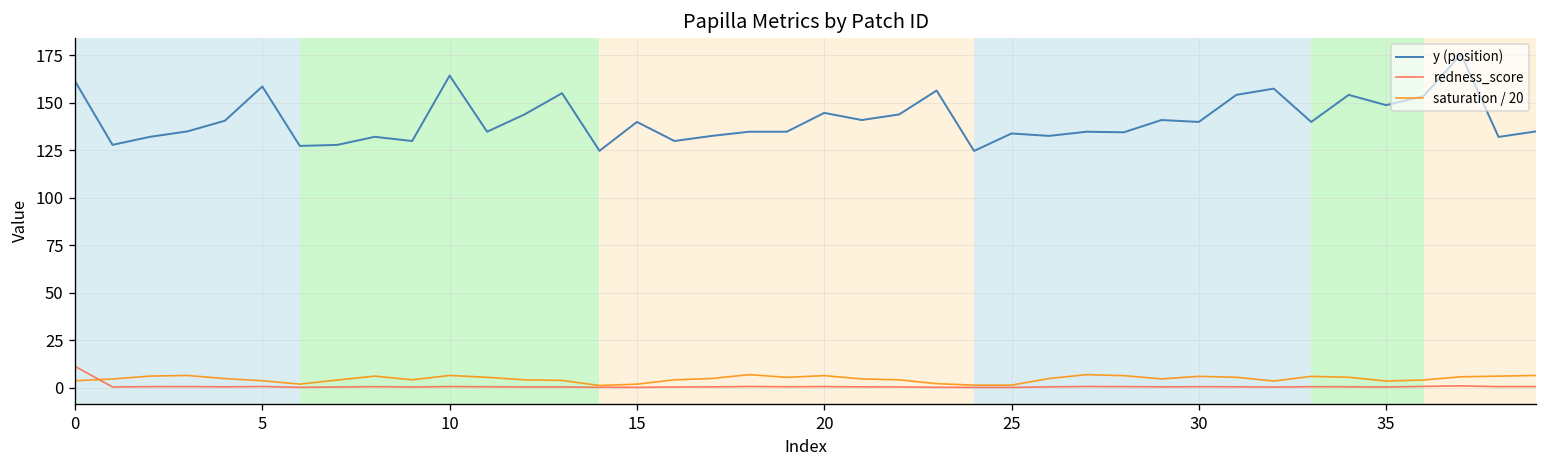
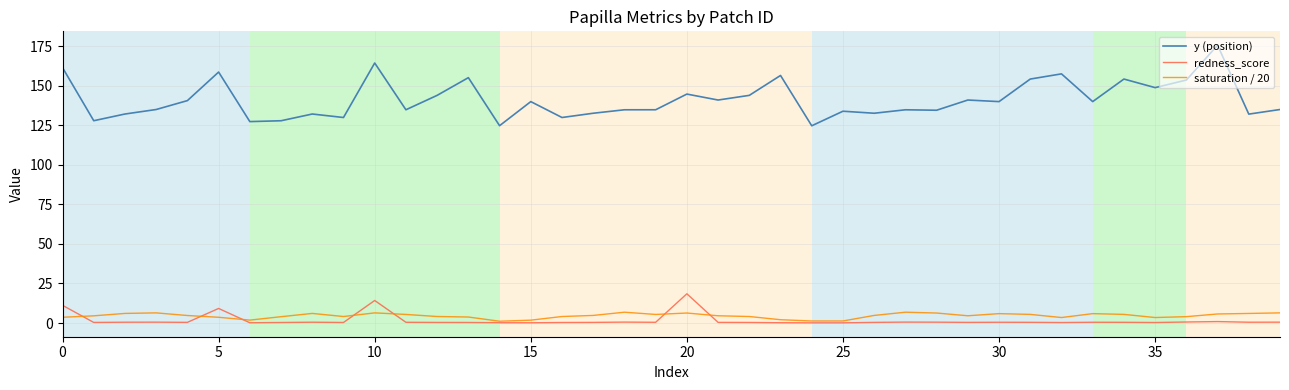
redness_score, 5: 1 -> 9
redness_score, 10: 1 -> 14
redness_score, 20: 1 -> 18
